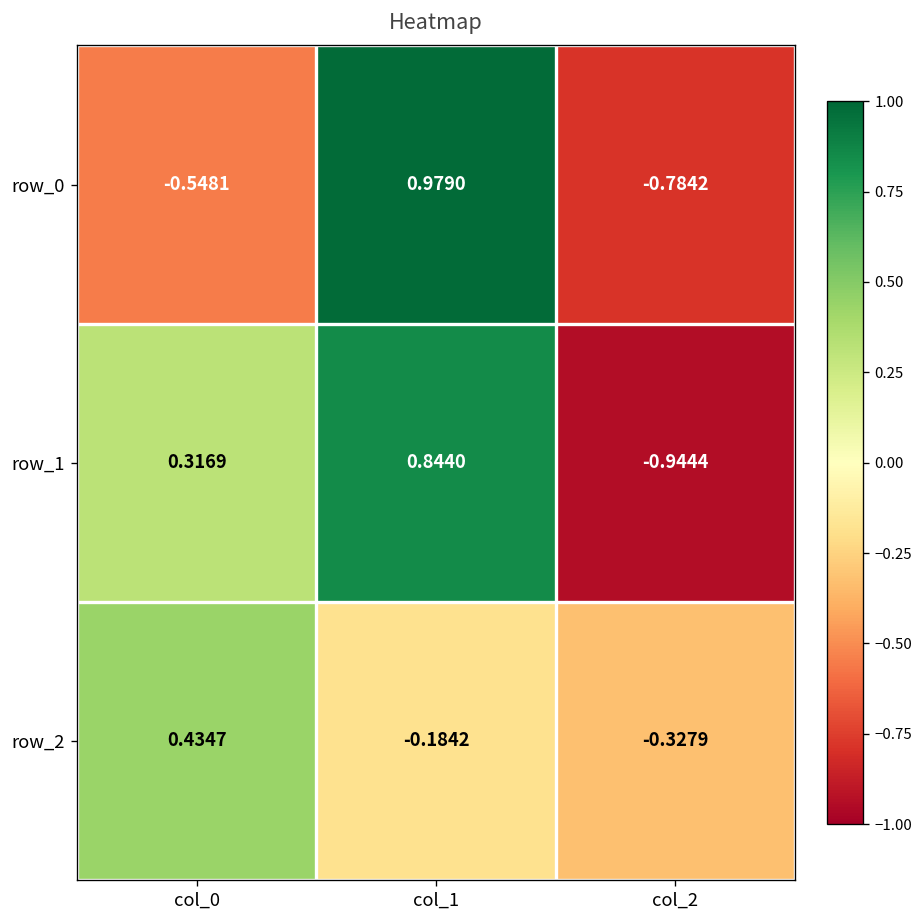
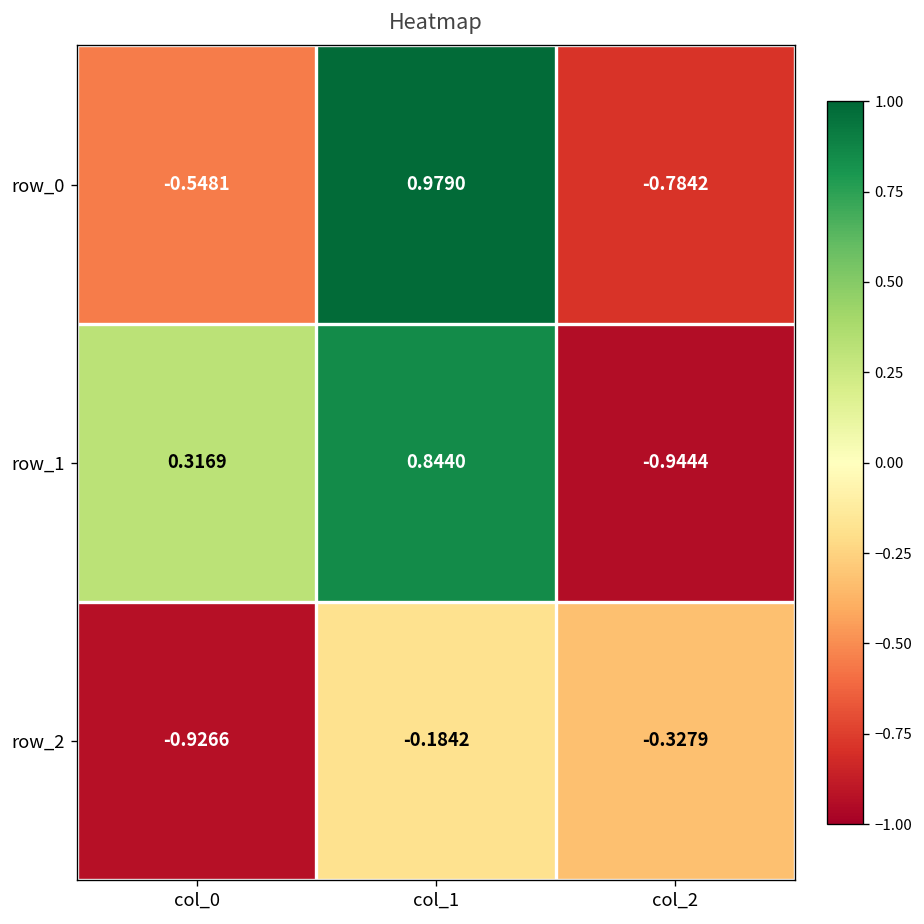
row_2, col_0: 0.4347 -> -0.9266
